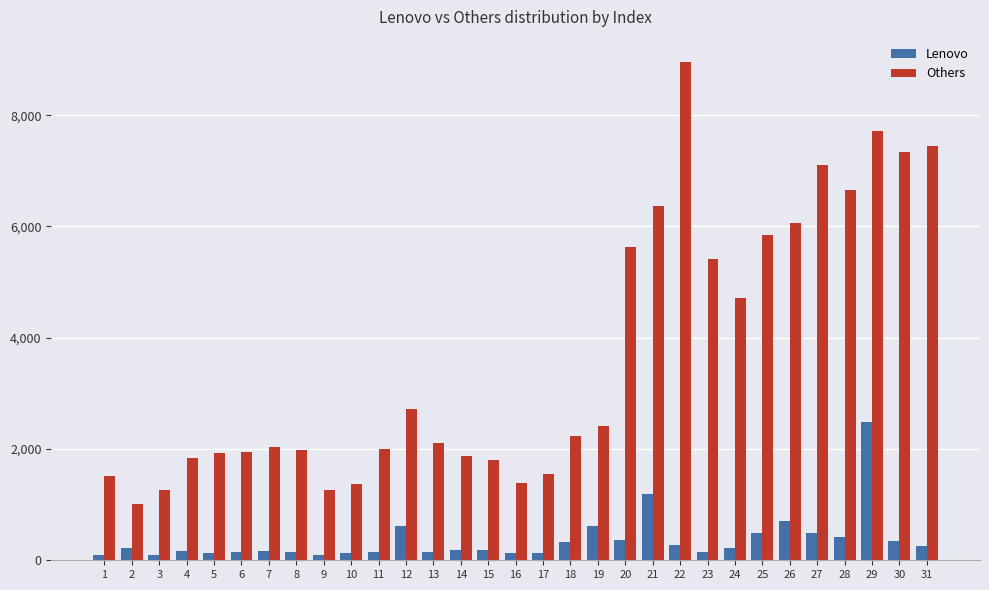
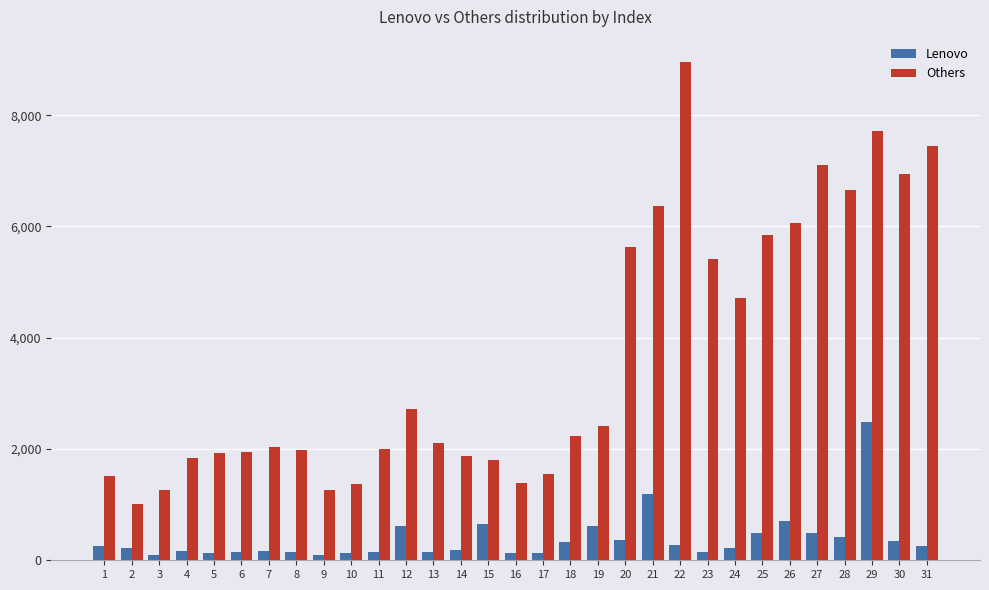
Lenovo, 1: 100 -> 300
Lenovo, 15: 200 -> 700
Others, 30: 7,300 -> 6,900
